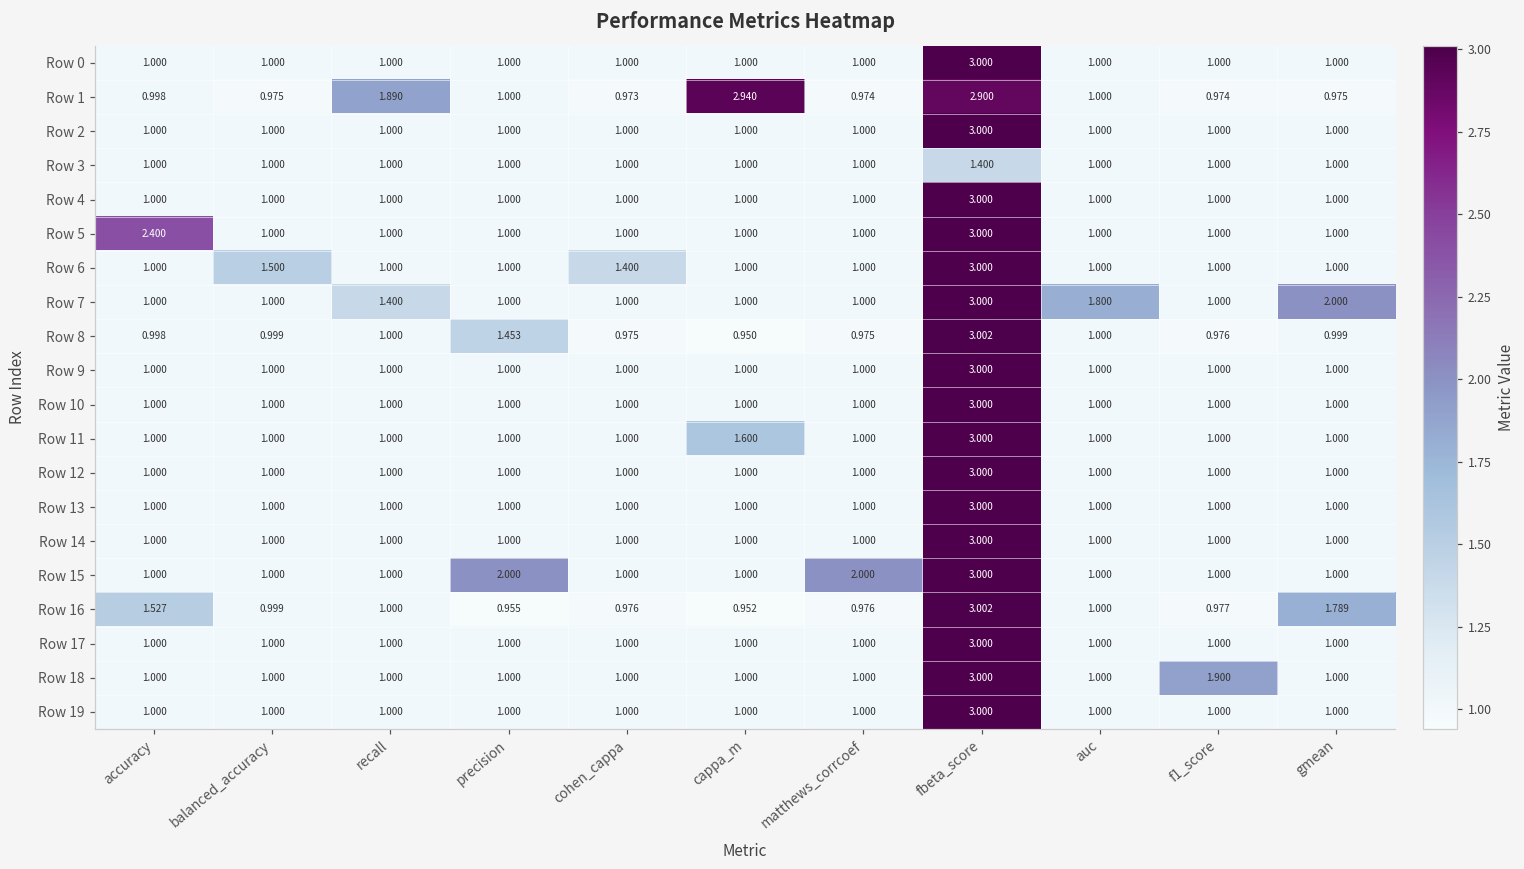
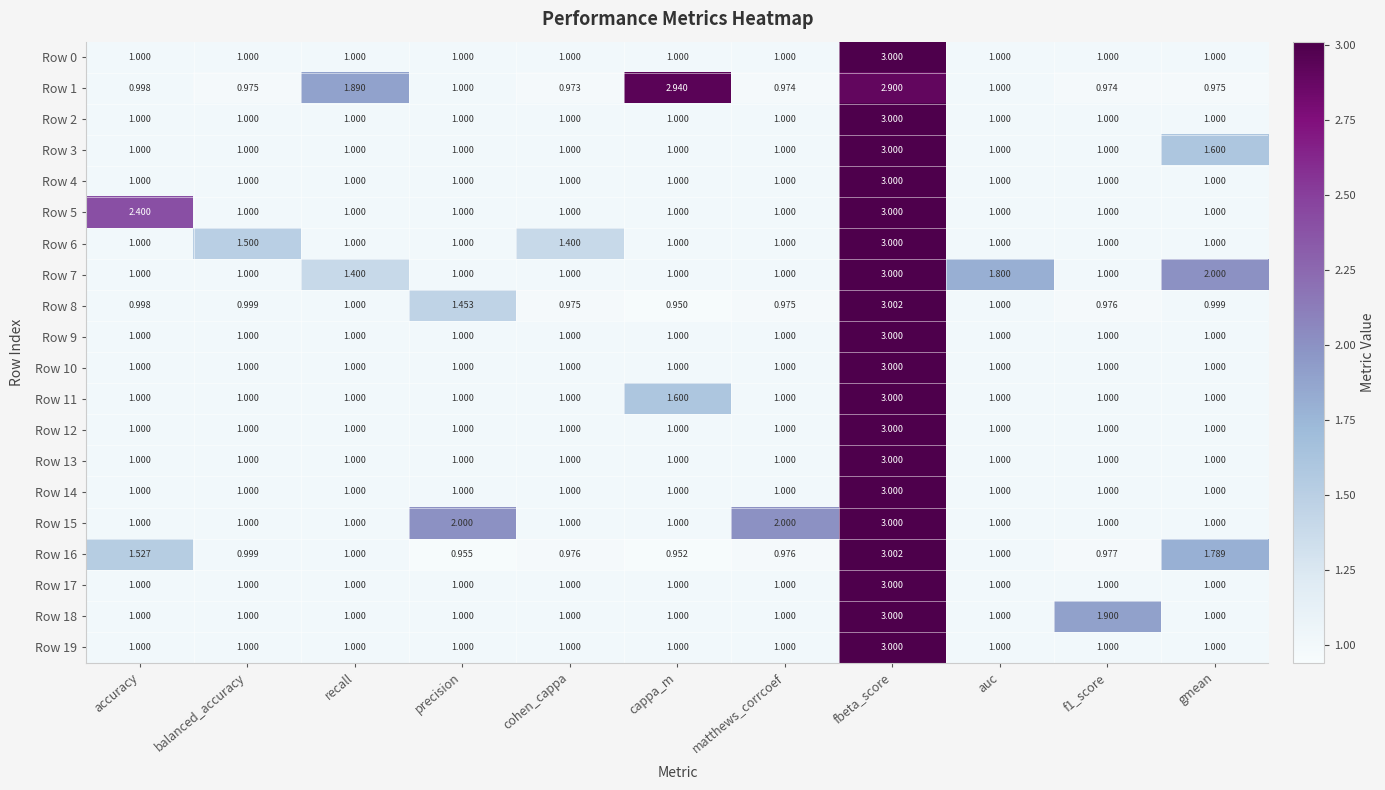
Row 3, fbeta_score: 1.400 -> 3.000
Row 3, gmean: 1.000 -> 1.600
